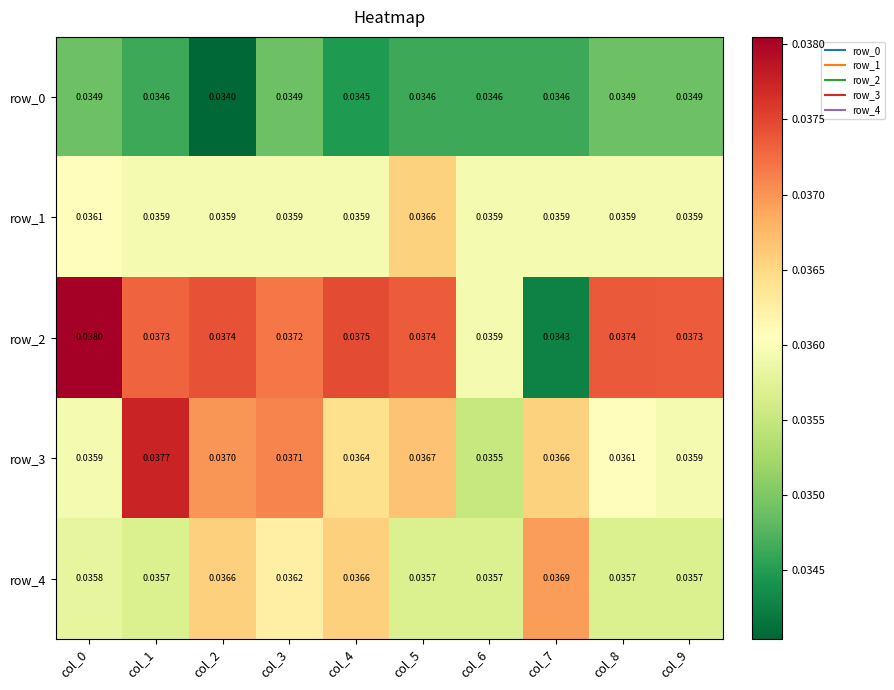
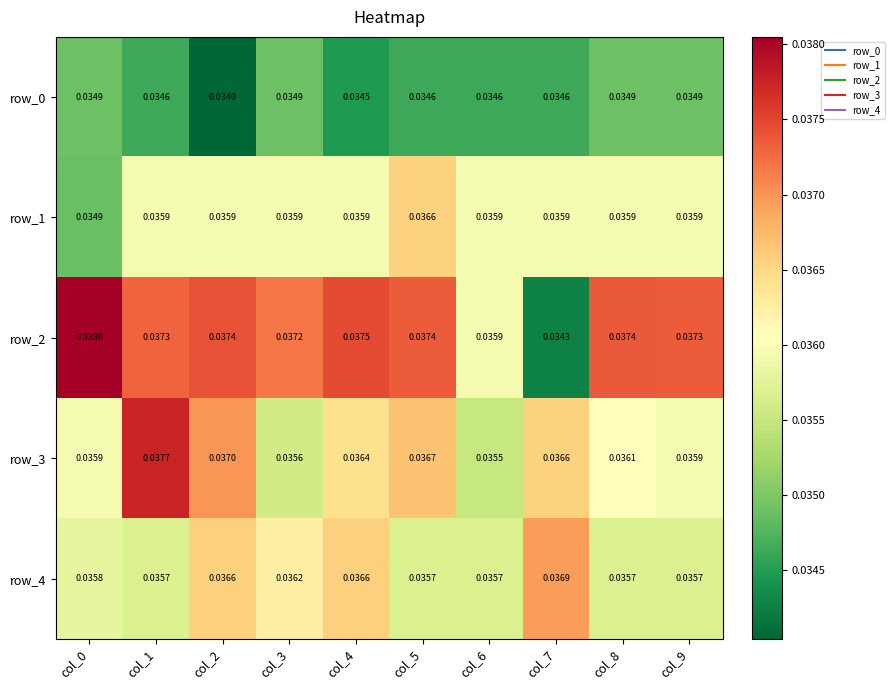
row_1, col_0: 0.0361 -> 0.0349
row_3, col_3: 0.0371 -> 0.0356
